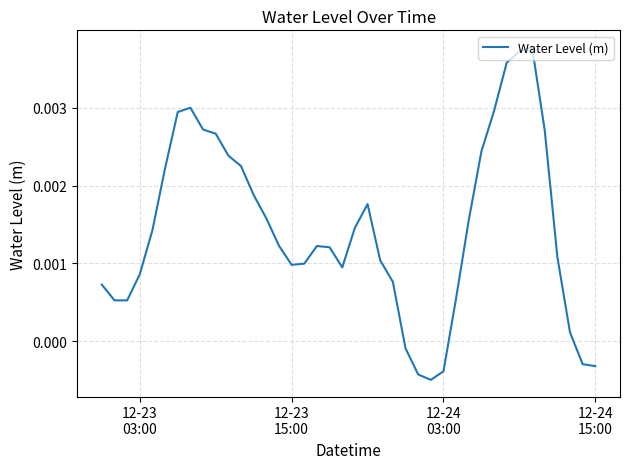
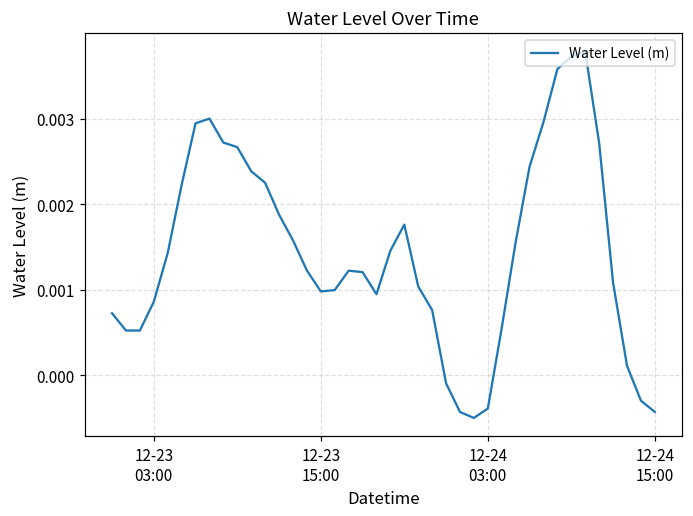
12-24 15:00: -0.0003 -> -0.0004
